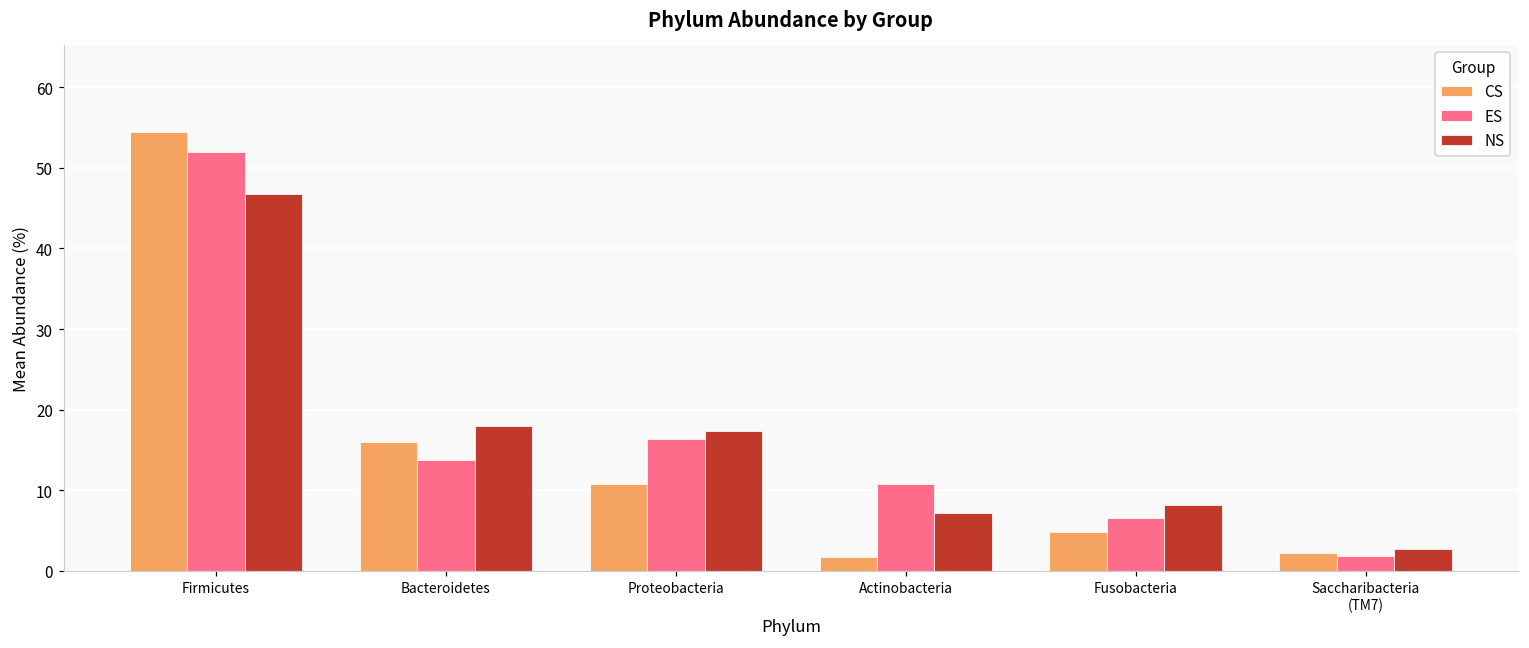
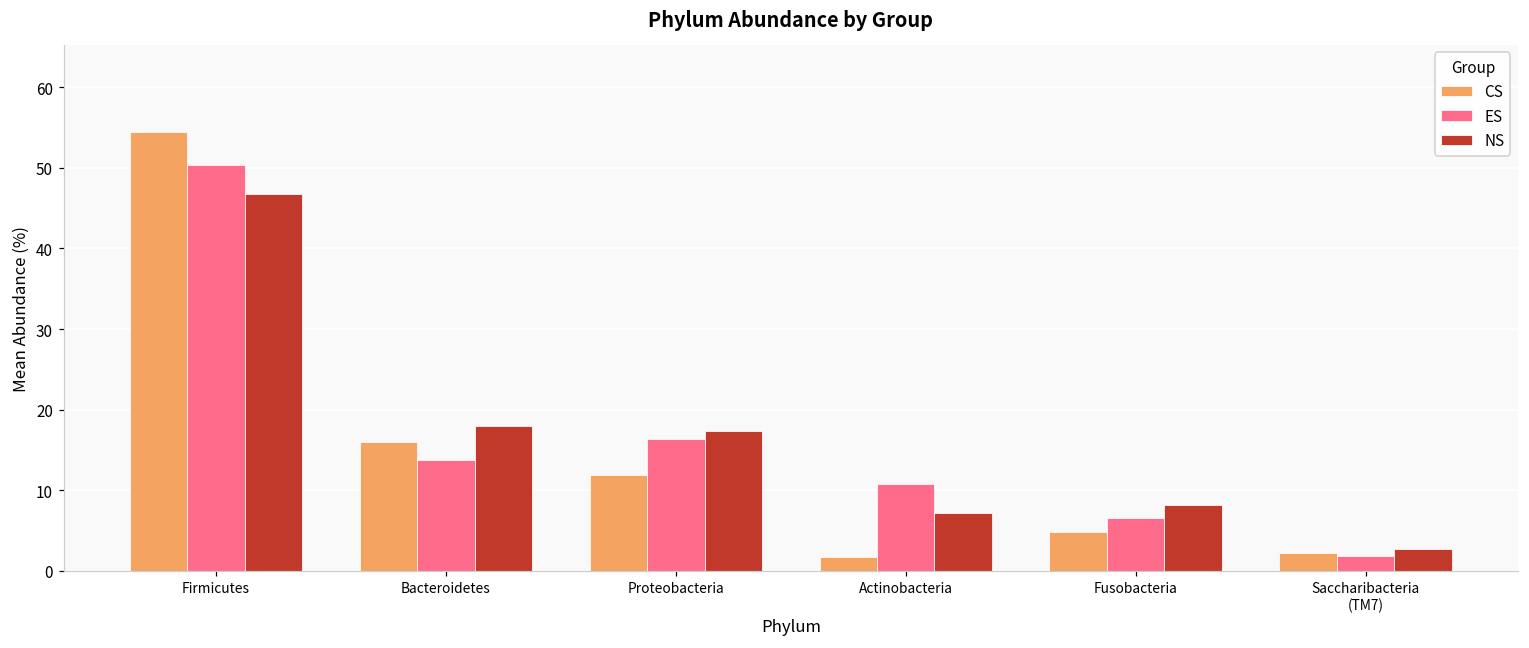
ES, Firmicutes: 52 -> 50
CS, Proteobacteria: 11 -> 12
